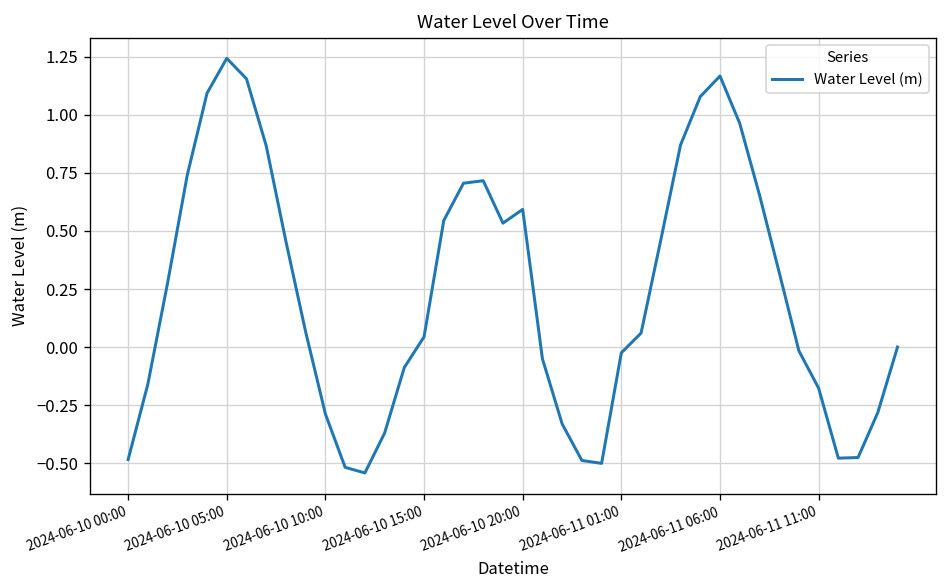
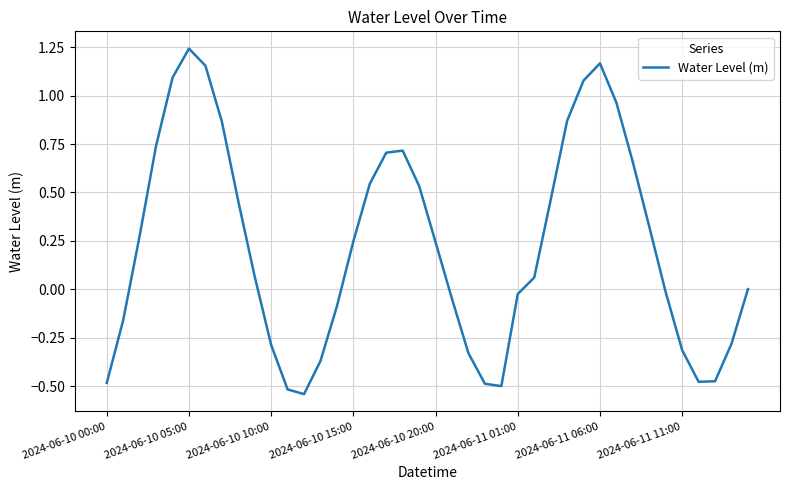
2024-06-10 15:00: 0.04 -> 0.25
2024-06-10 20:00: 0.59 -> 0.24
2024-06-11 11:00: -0.18 -> -0.31
